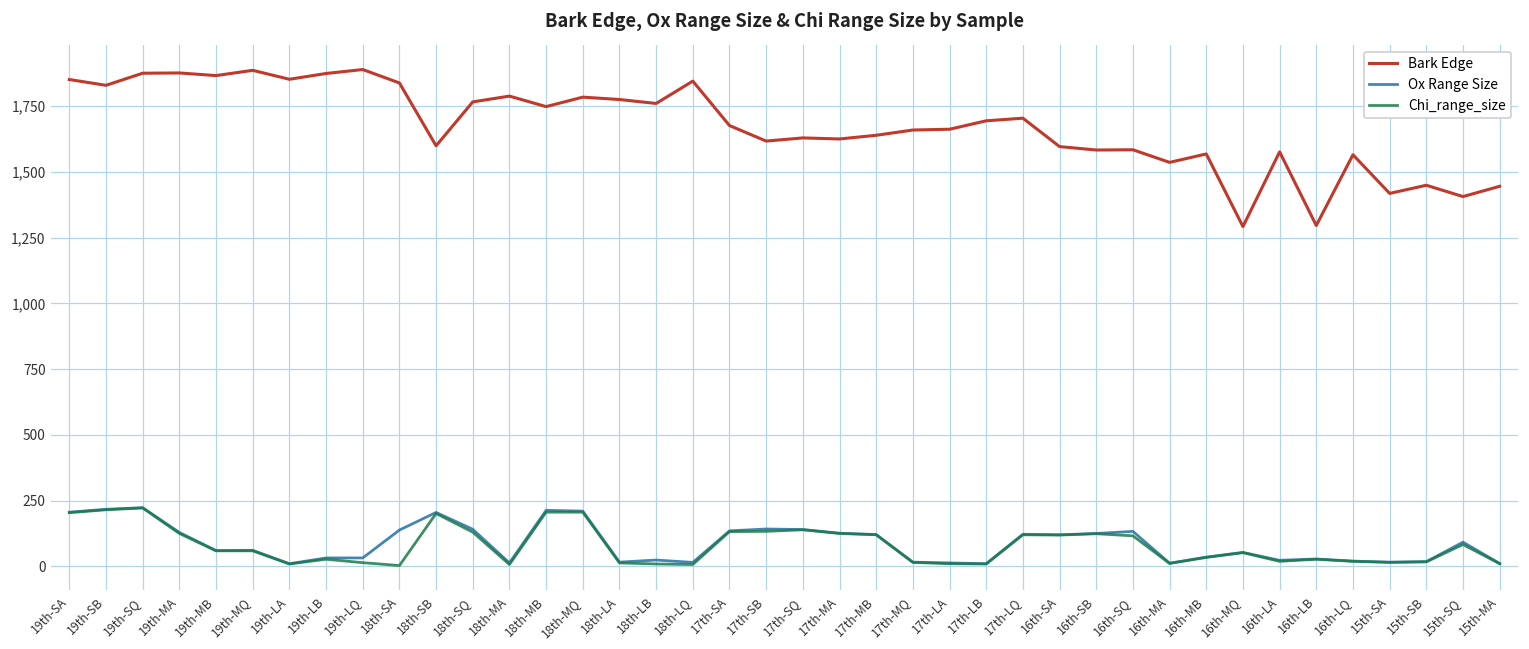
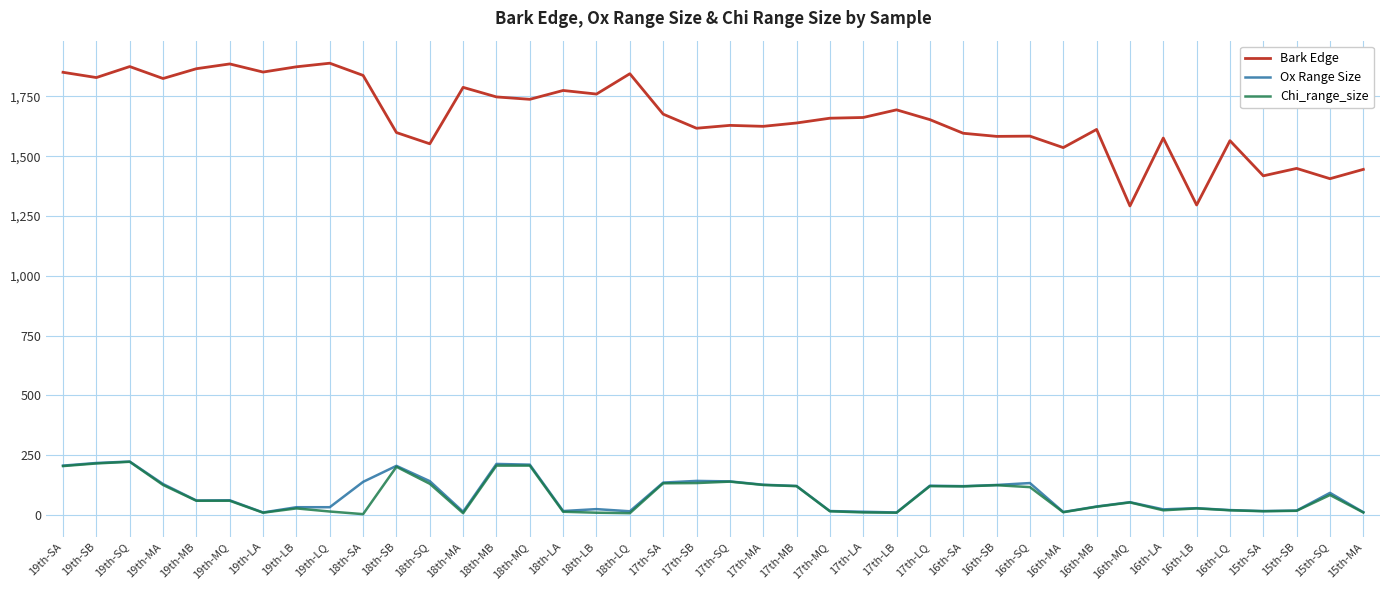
Bark Edge, 19th-MA: 1,880 -> 1,830
Bark Edge, 18th-SQ: 1,770 -> 1,550
Bark Edge, 18th-MQ: 1,780 -> 1,740
Bark Edge, 17th-LQ: 1,700 -> 1,650
Bark Edge, 16th-MB: 1,570 -> 1,610
